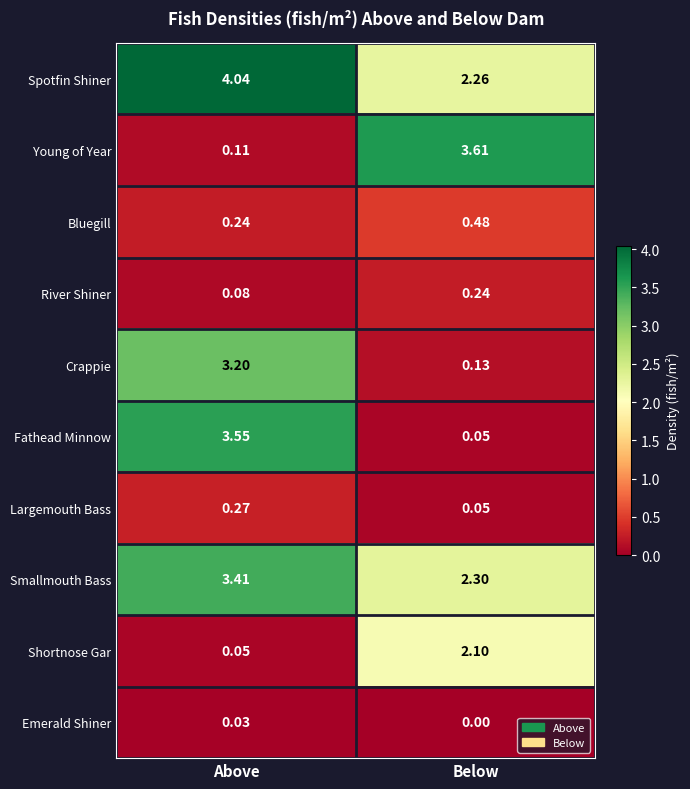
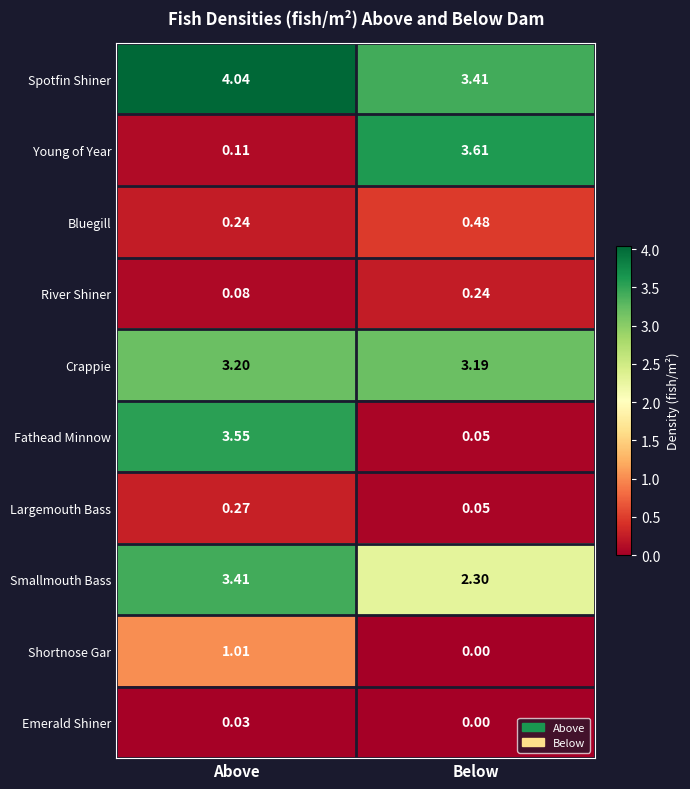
Spotfin Shiner, Below: 2.26 -> 3.41
Crappie, Below: 0.13 -> 3.19
Shortnose Gar, Above: 0.05 -> 1.01
Shortnose Gar, Below: 2.10 -> 0.00
